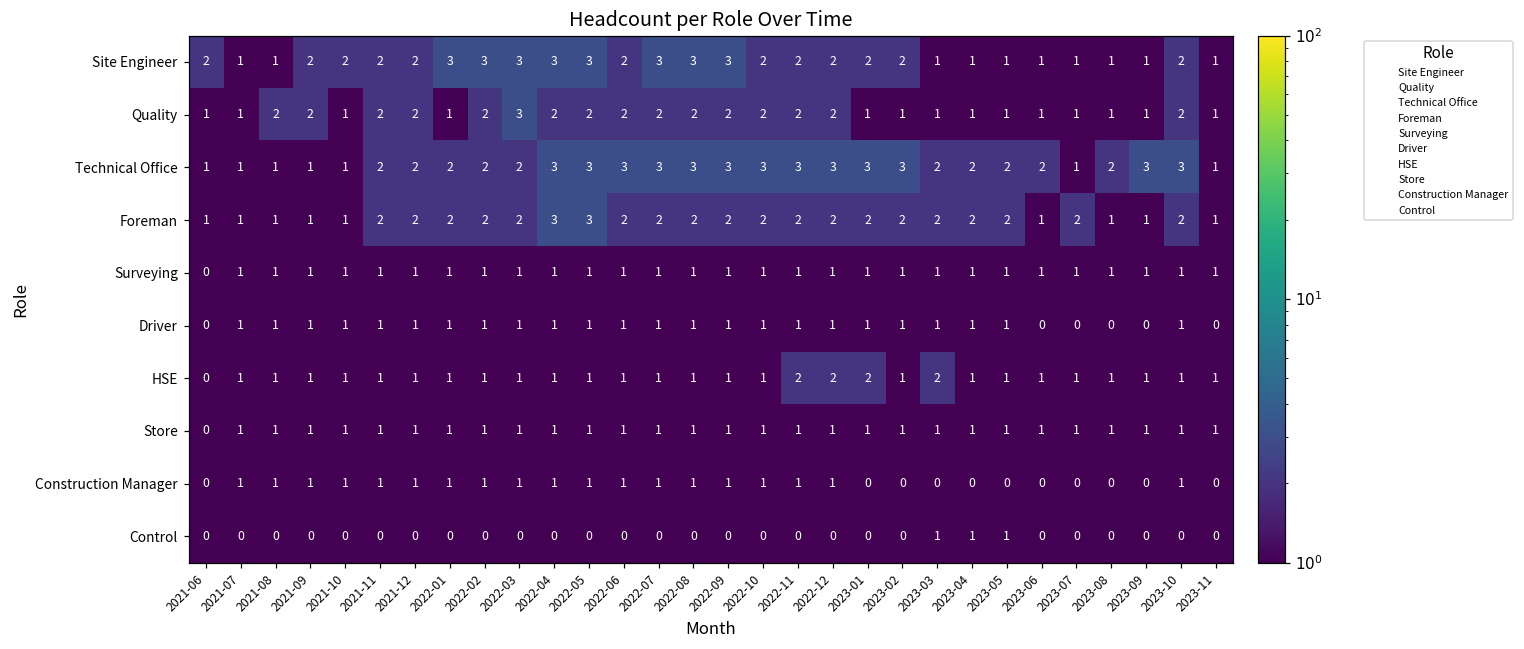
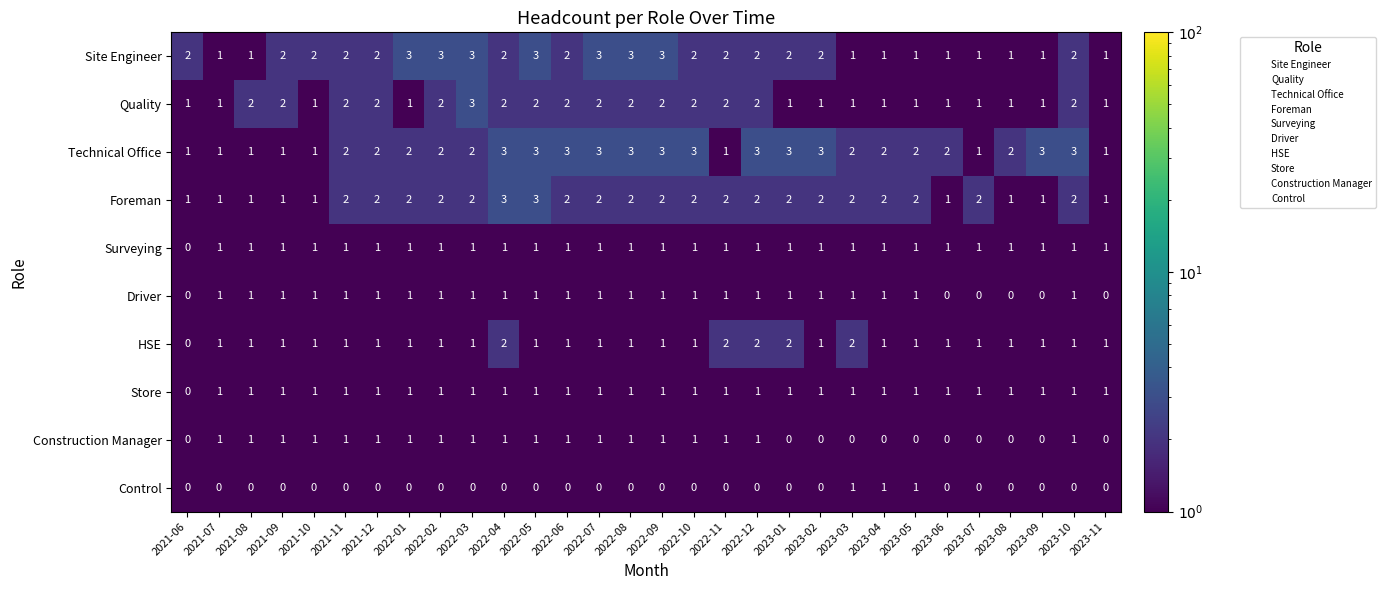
Site Engineer, 2022-04: 3 -> 2
Technical Office, 2022-11: 3 -> 1
HSE, 2022-04: 1 -> 2
